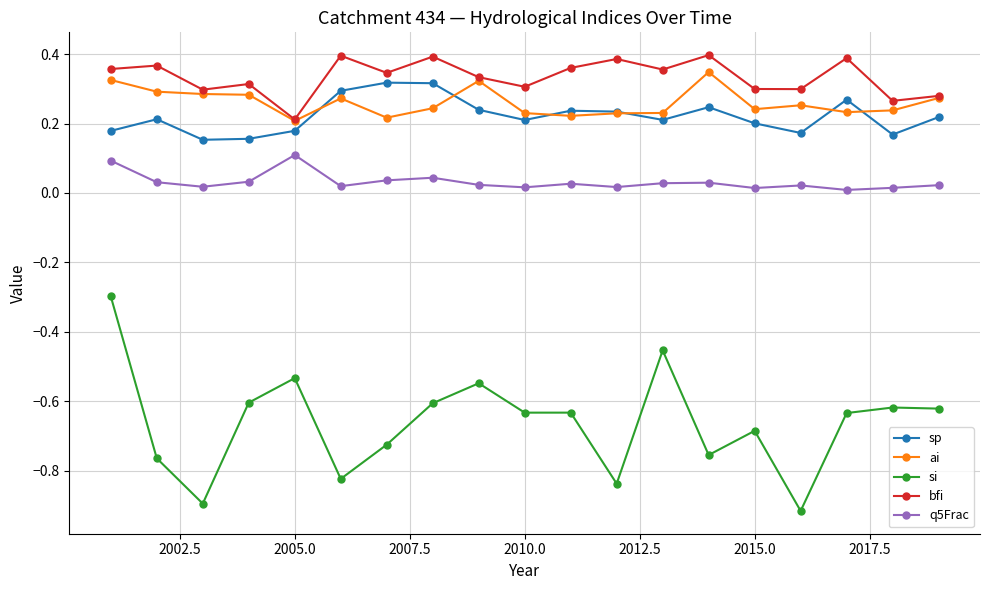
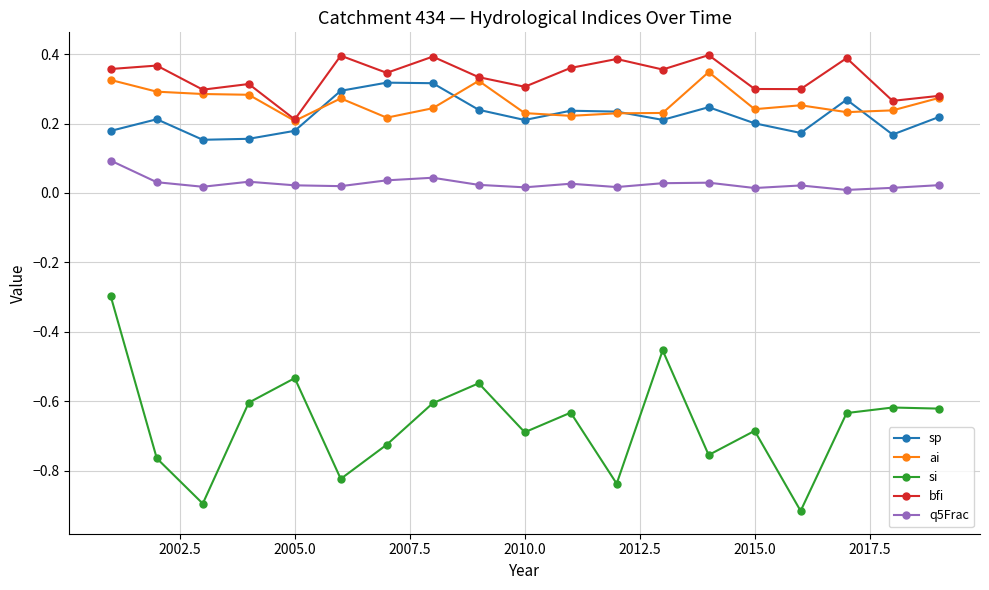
q5Frac, 2005.0: 0.11 -> 0.02
si, 2010.0: -0.63 -> -0.69
